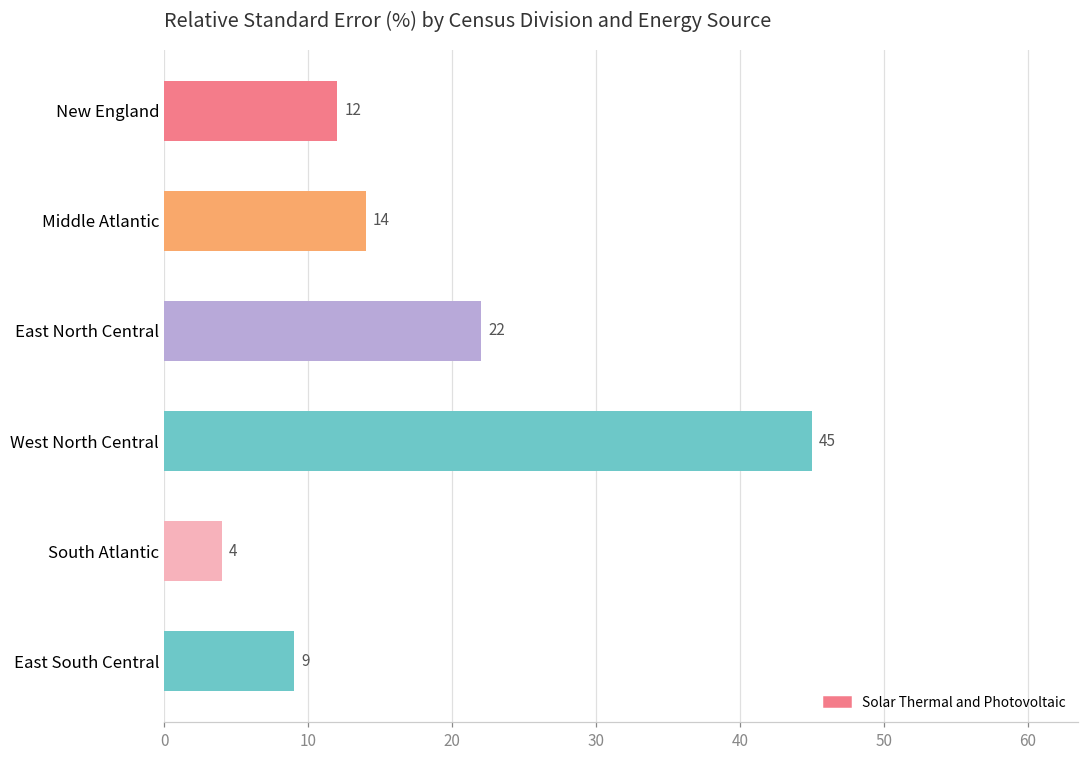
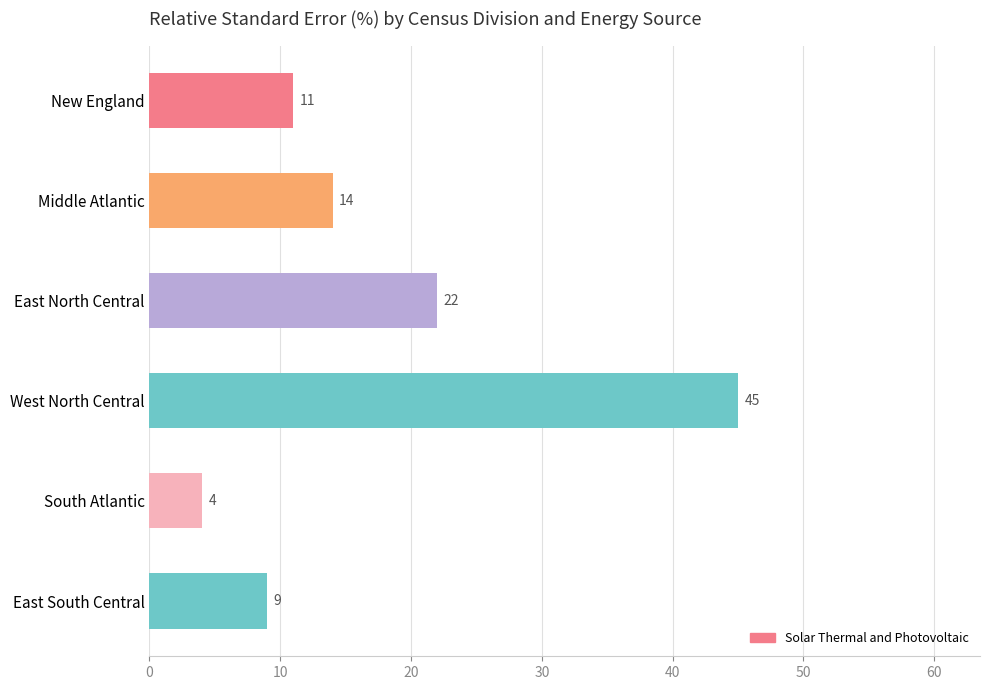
New England: 12 -> 11
